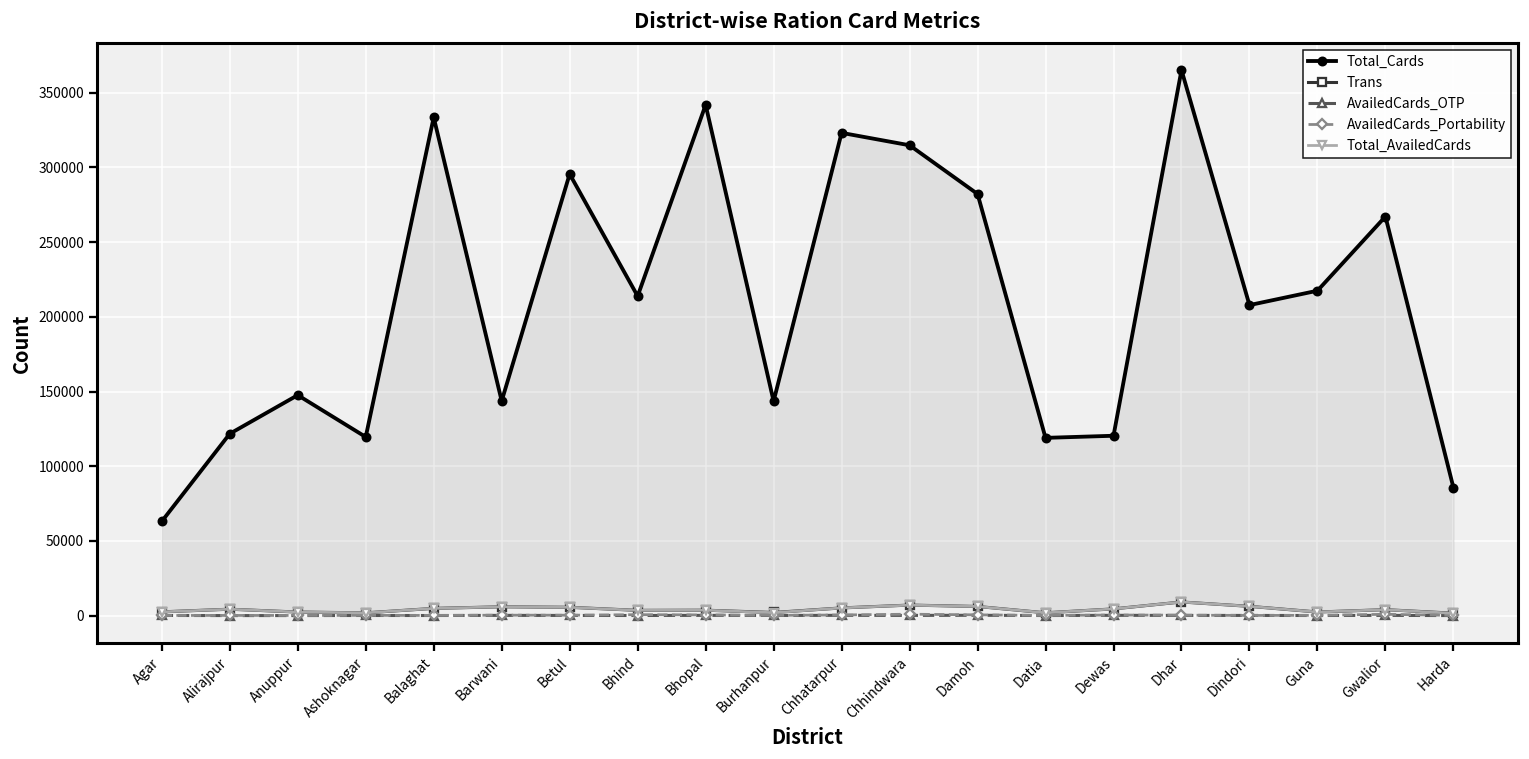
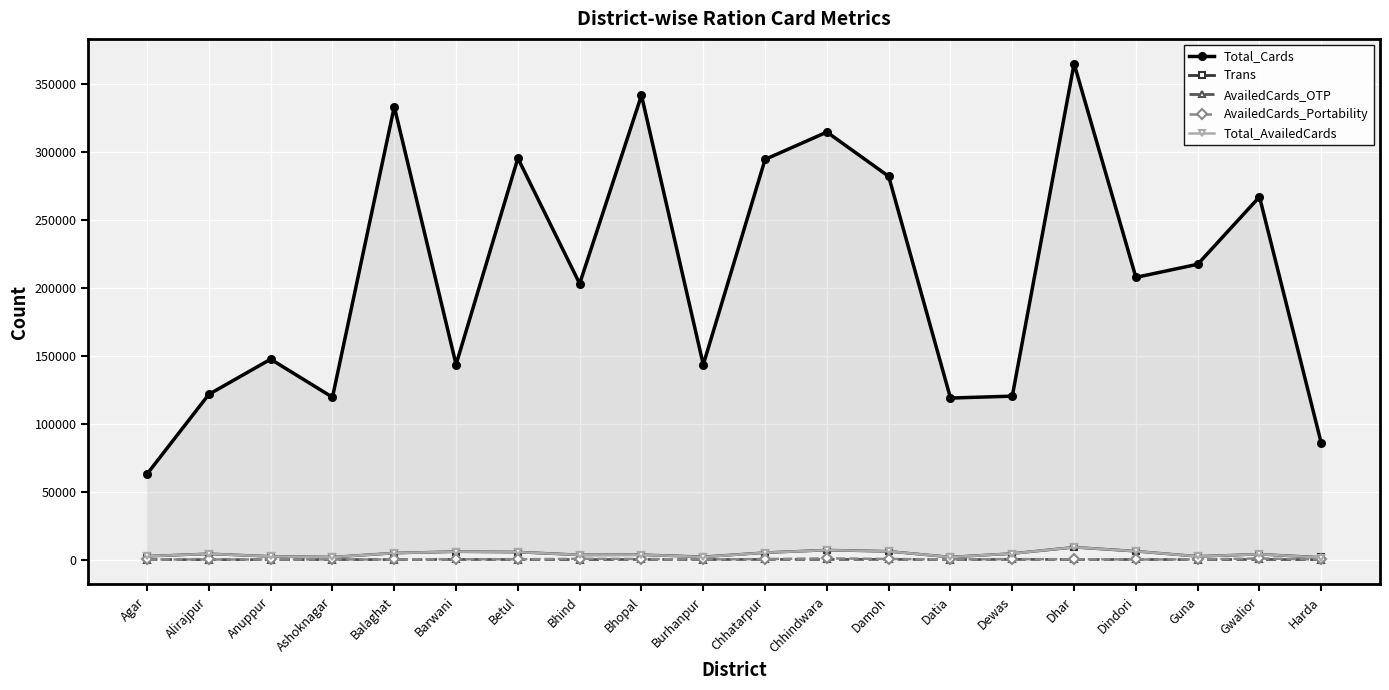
Total_Cards, Bhind: 214000 -> 203000
Total_Cards, Chhatarpur: 323000 -> 295000
